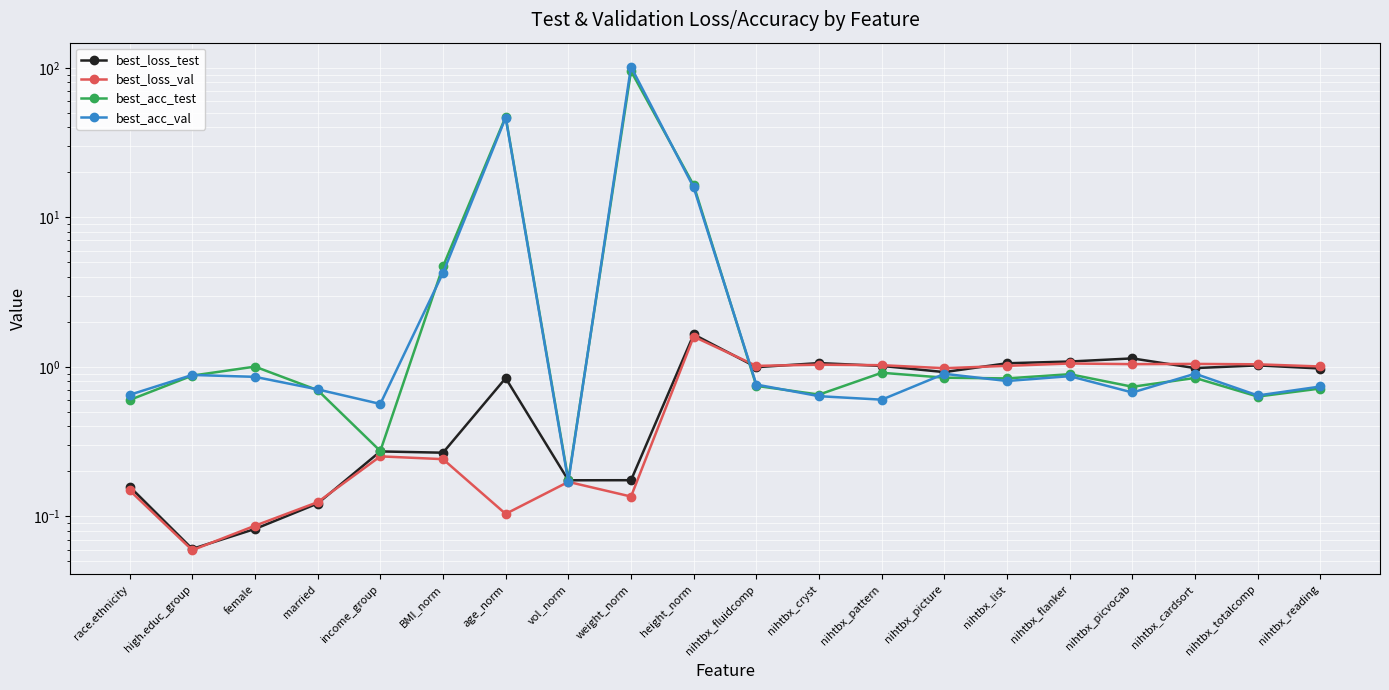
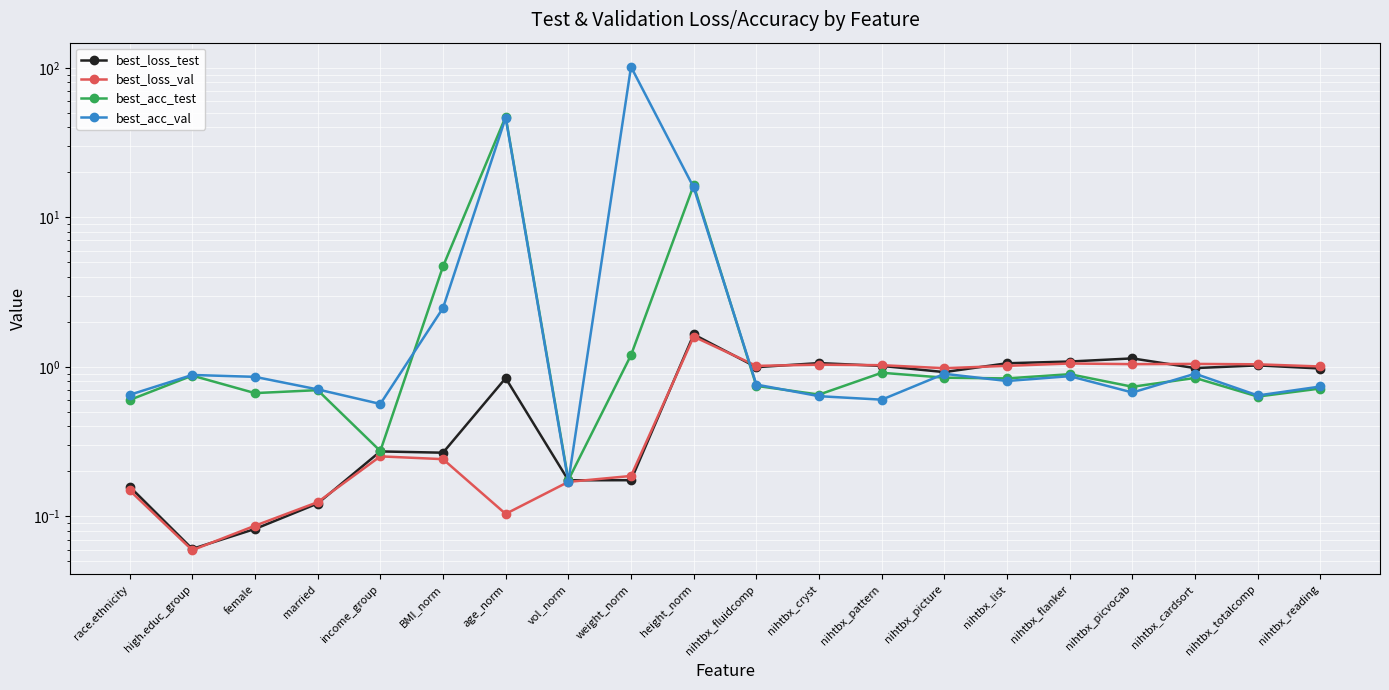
best_acc_test, female: 1.0 -> 0.7
best_acc_val, BMI_norm: 4.2 -> 2.5
best_loss_val, weight_norm: 0.14 -> 0.19
best_acc_test, weight_norm: 100 -> 1.2
